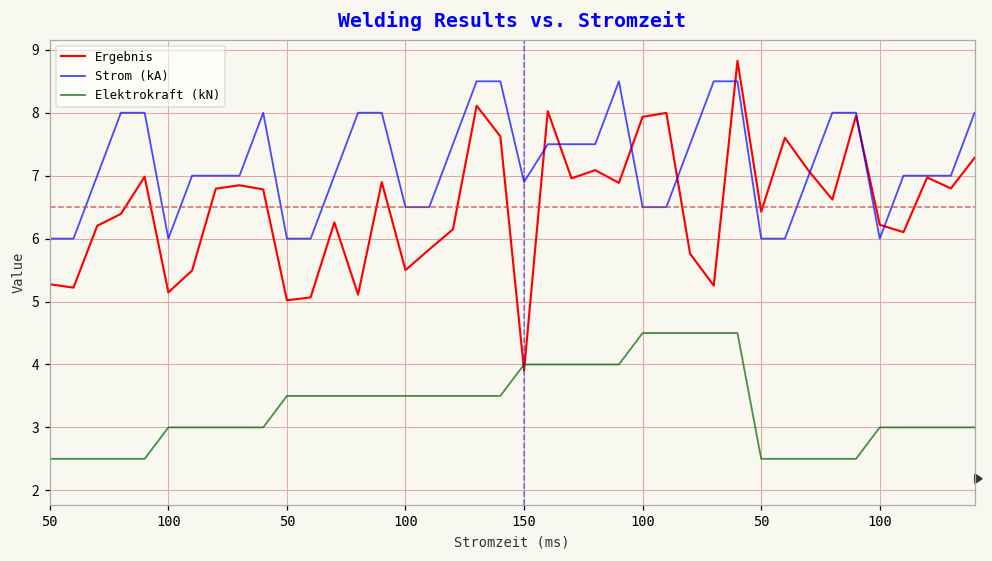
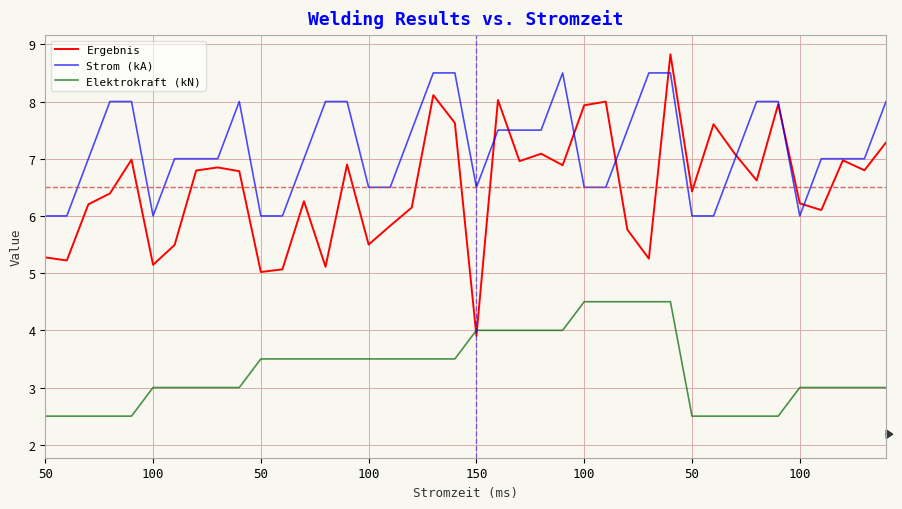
Strom (kA), 150: 6.9 -> 6.5
